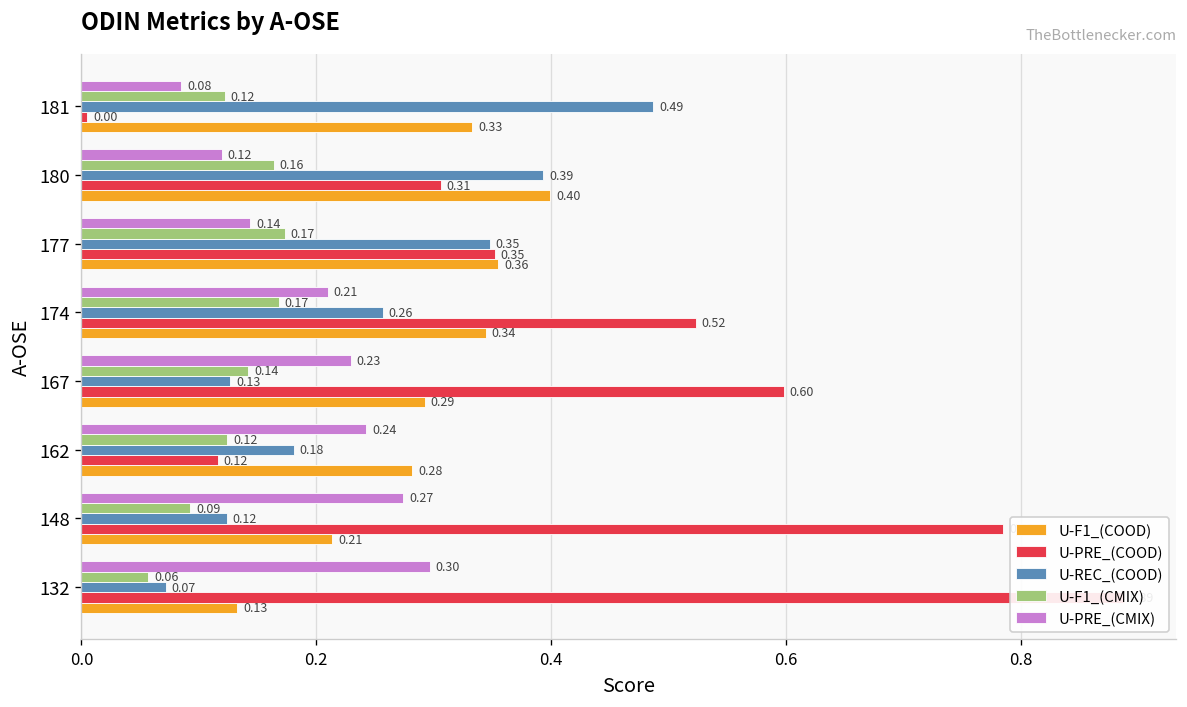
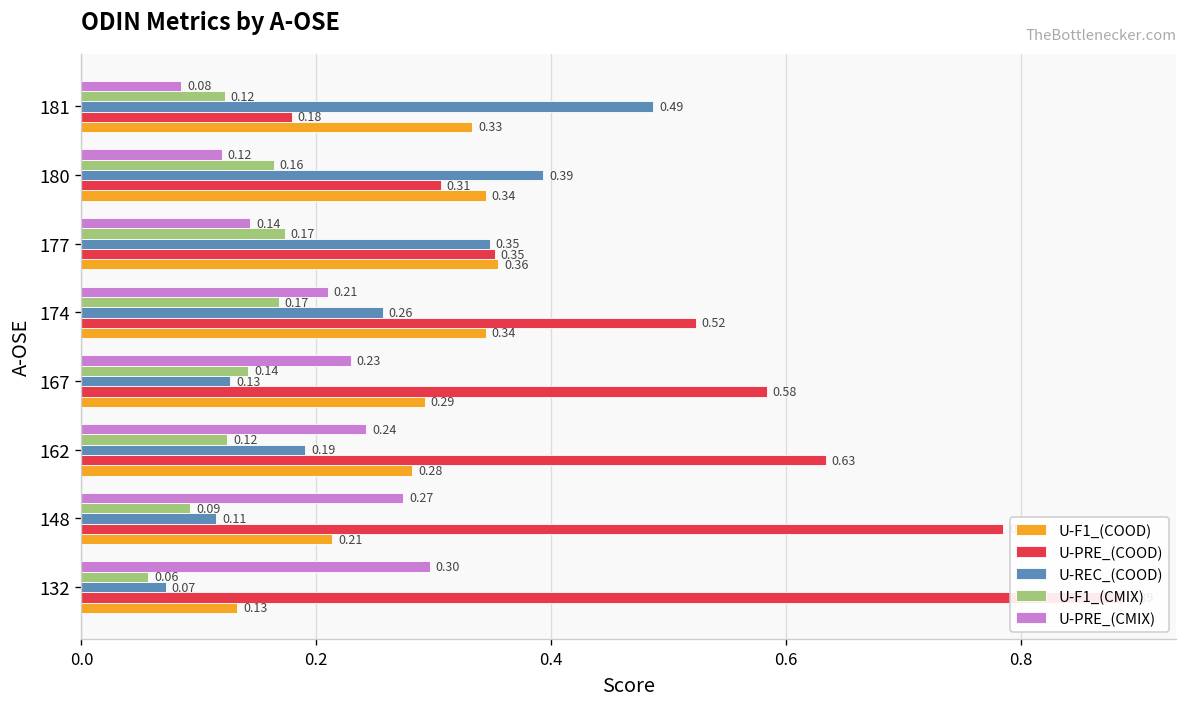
U-PRE_(COOD), 181: 0.00 -> 0.18
U-F1_(COOD), 180: 0.40 -> 0.34
U-PRE_(COOD), 167: 0.60 -> 0.58
U-REC_(COOD), 162: 0.18 -> 0.19
U-PRE_(COOD), 162: 0.12 -> 0.63
U-REC_(COOD), 148: 0.12 -> 0.11
